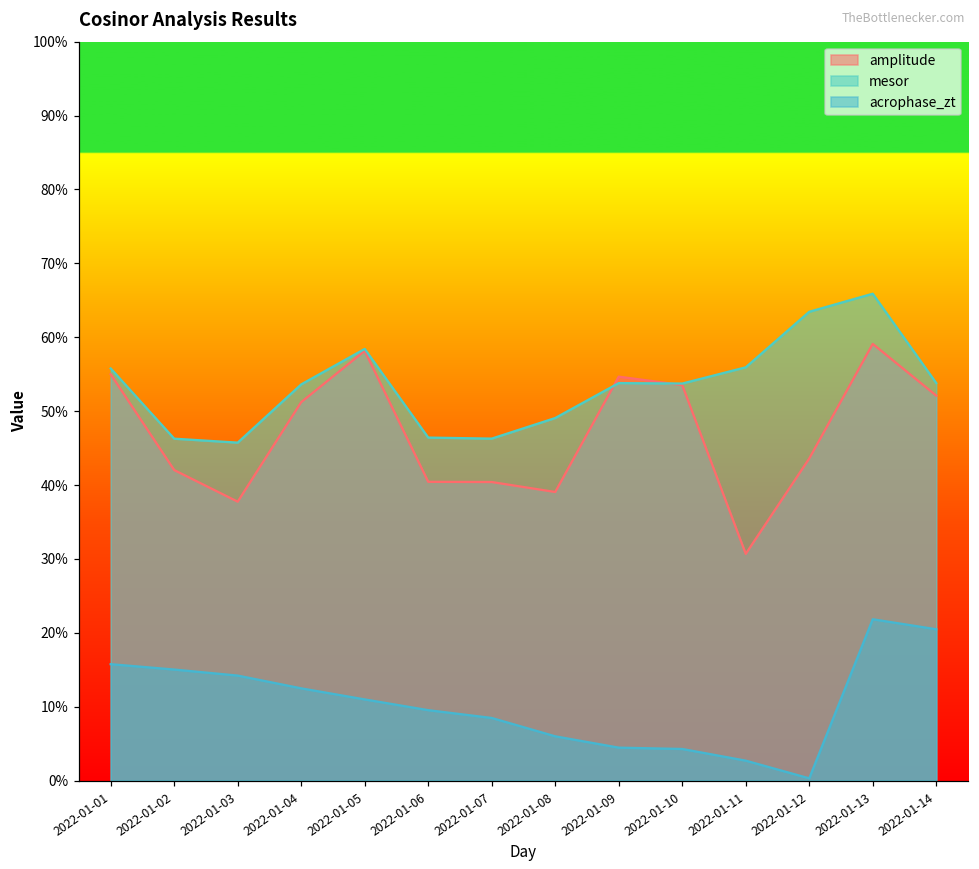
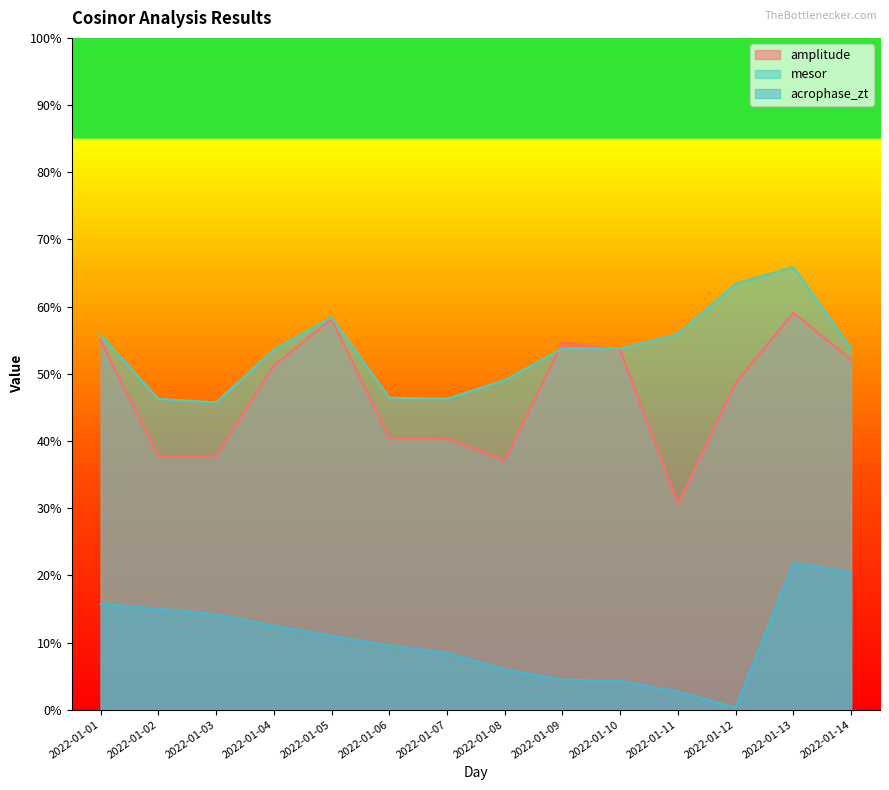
amplitude, 2022-01-02: 42% -> 38%
amplitude, 2022-01-08: 39% -> 37%
amplitude, 2022-01-12: 44% -> 49%
